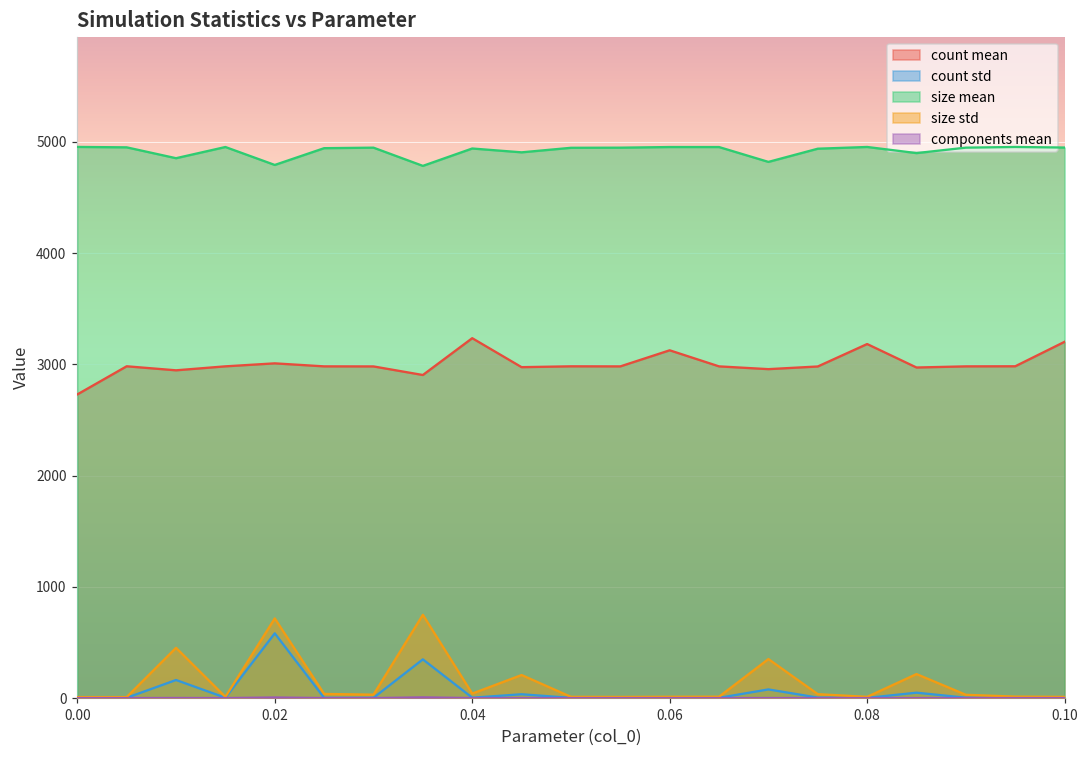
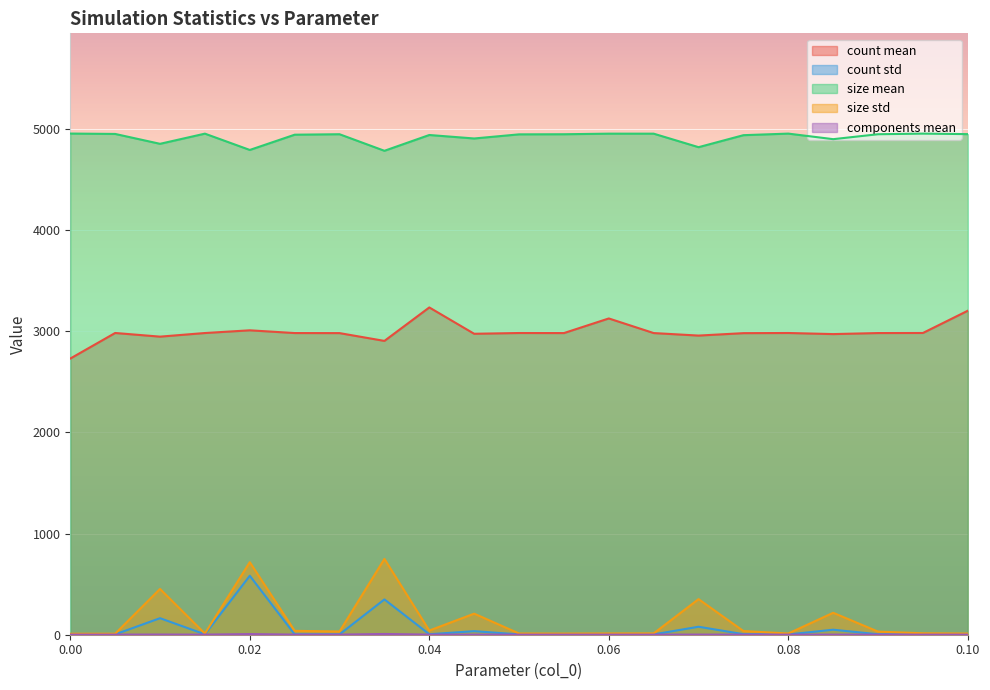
count mean, 0.08: 3180 -> 2980
